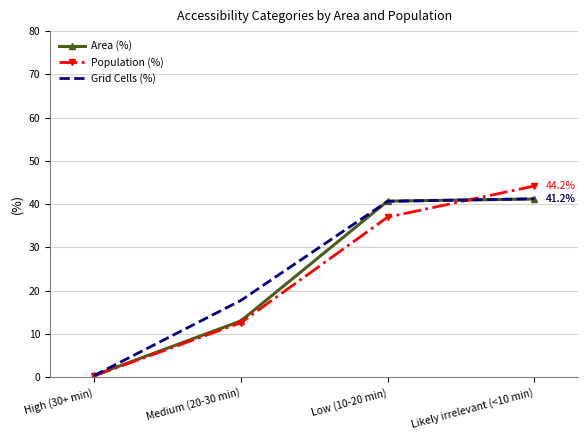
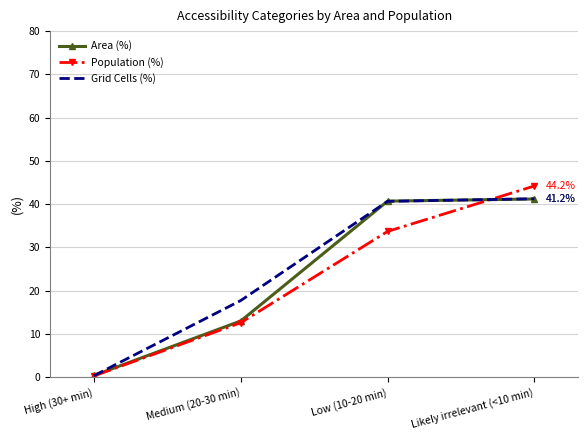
Population (%), Low (10-20 min): 37 -> 34
